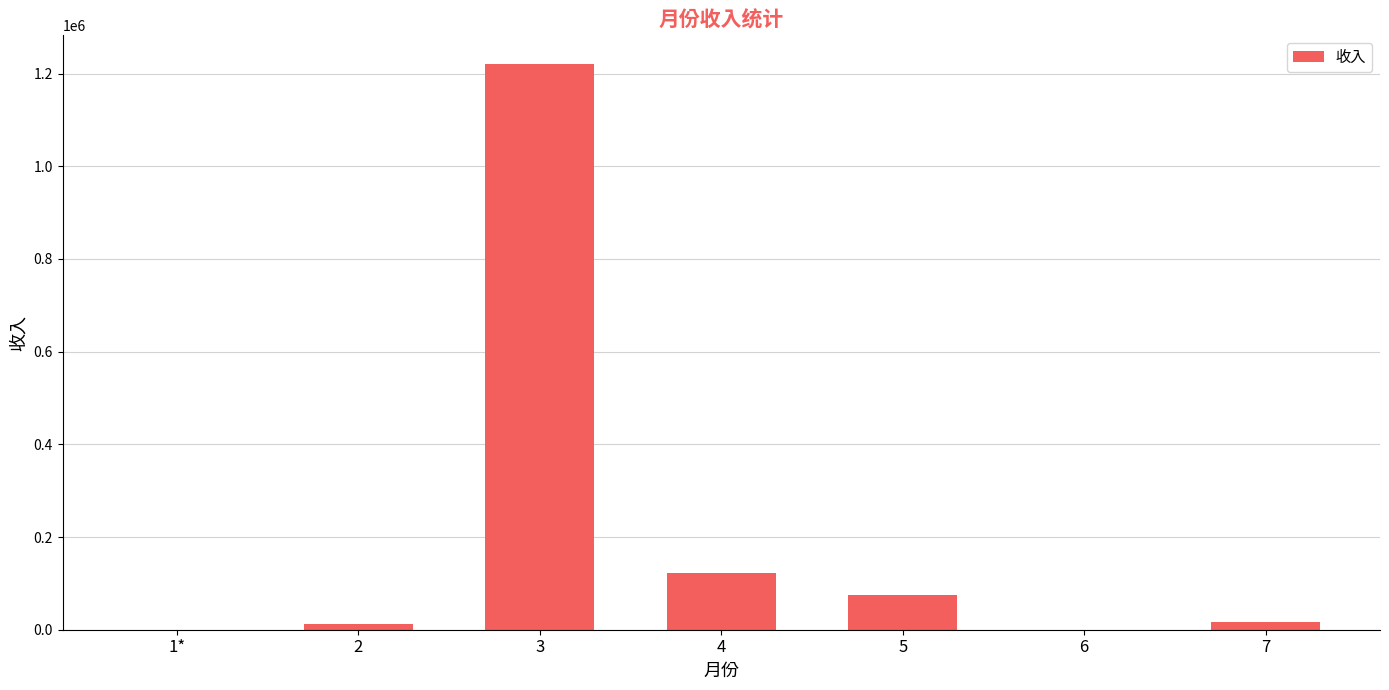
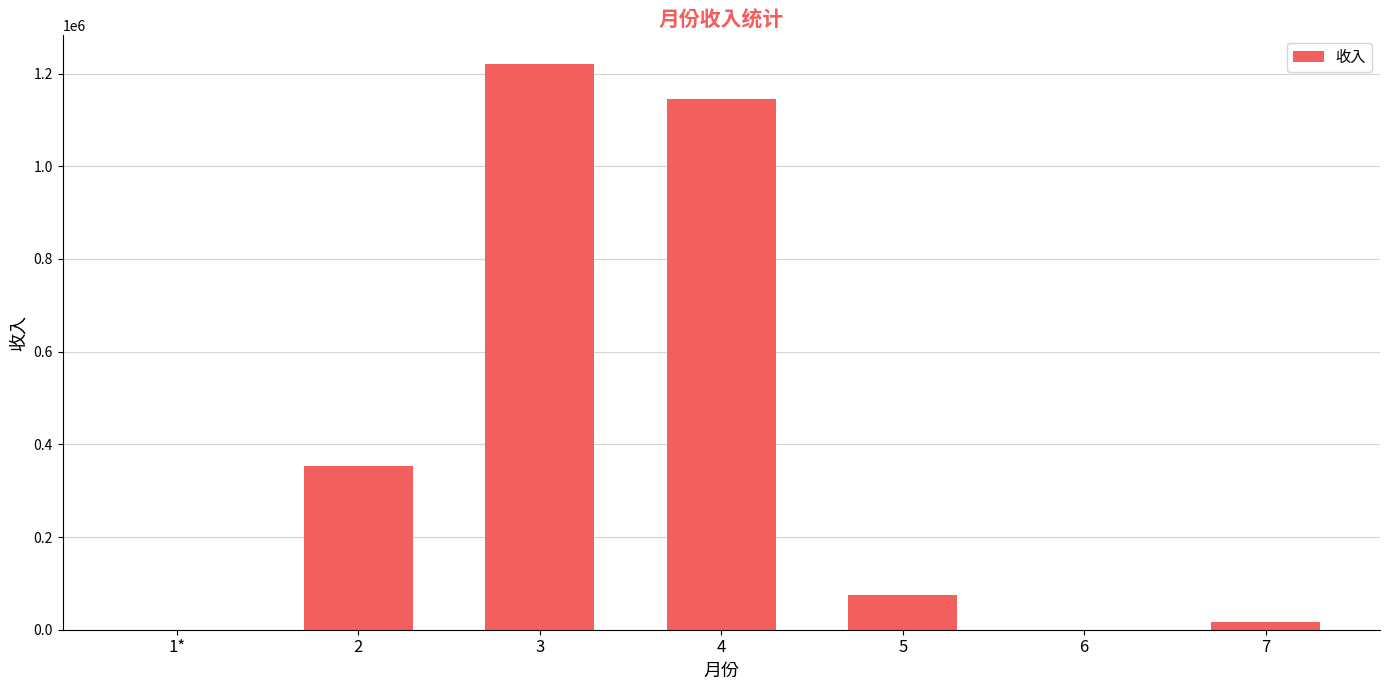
2: 10000 -> 350000
4: 120000 -> 1140000
